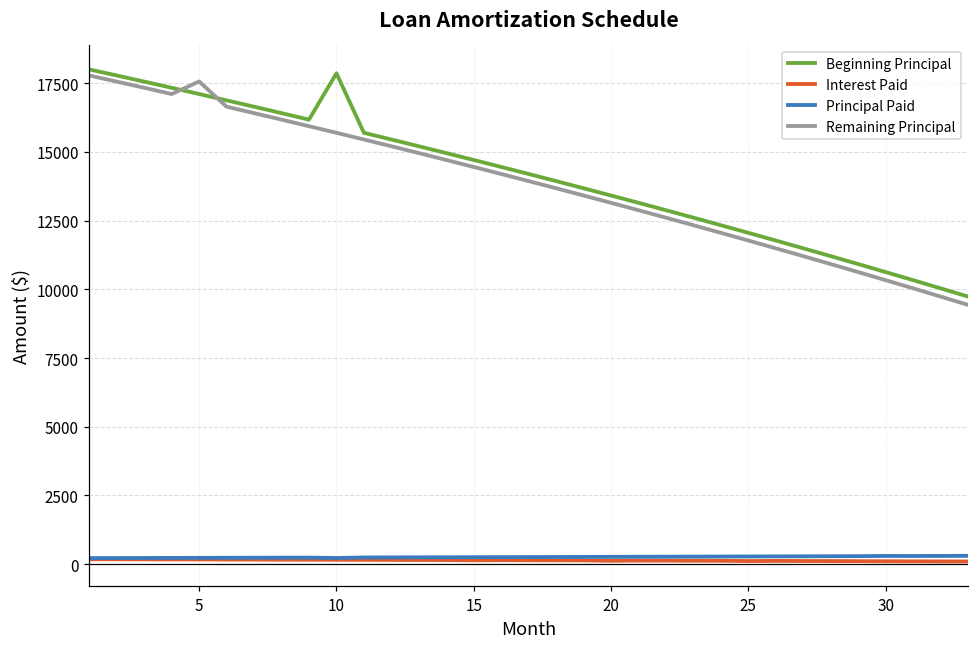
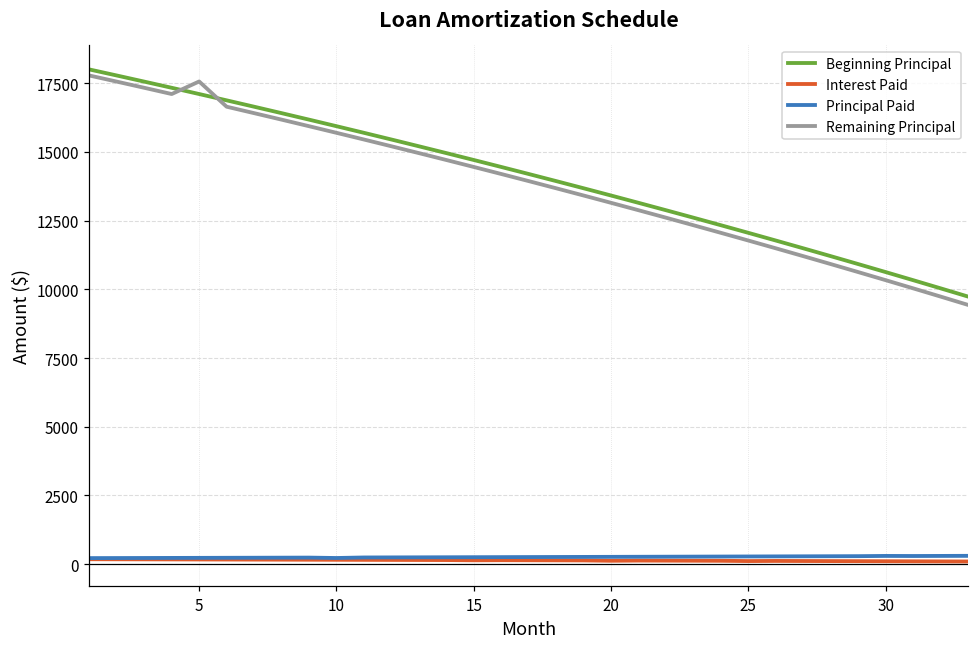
Beginning Principal, 10: 17900 -> 15900
